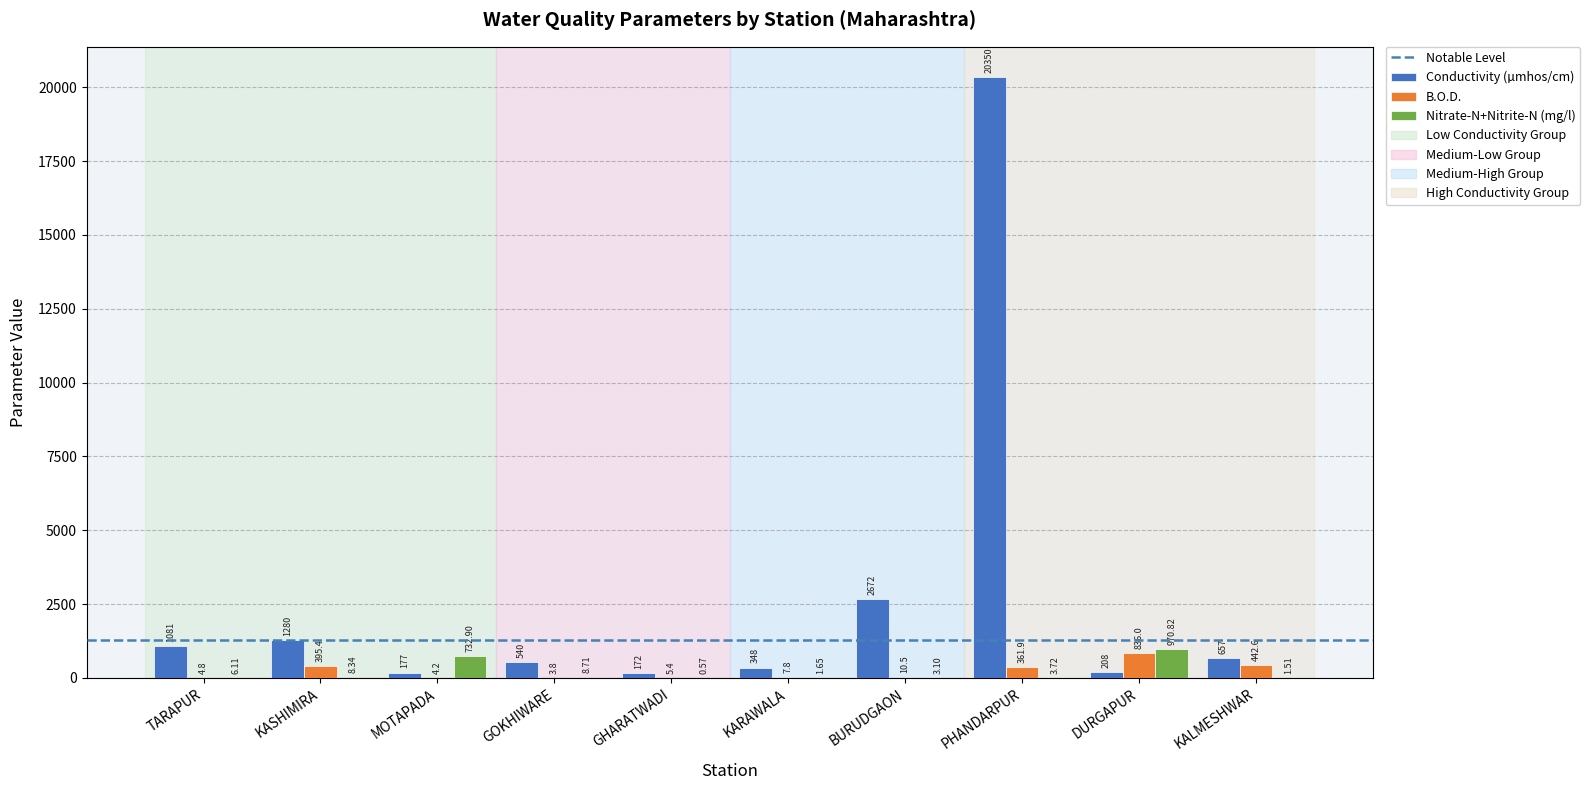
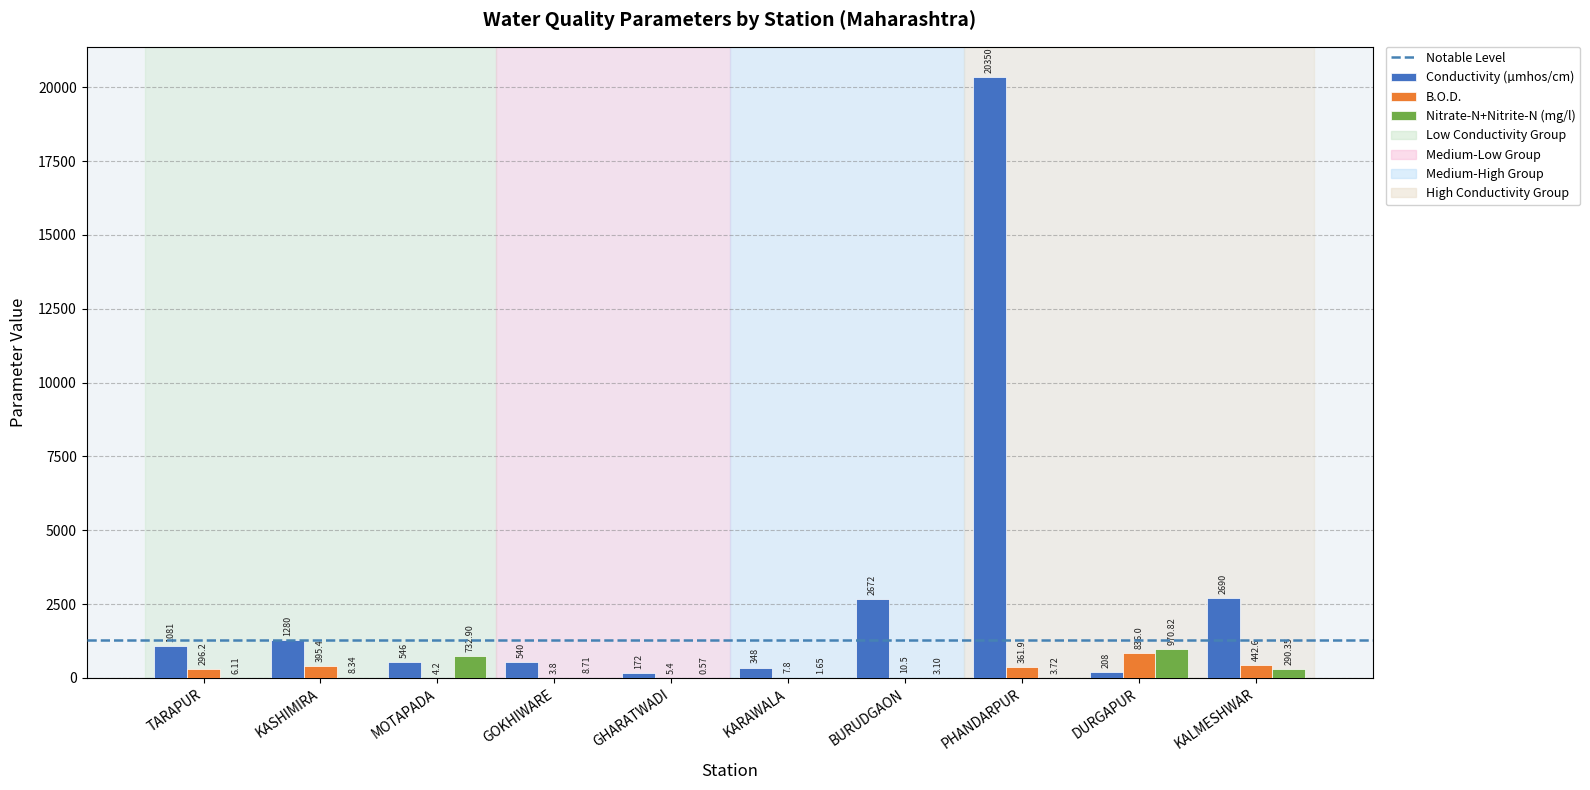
B.O.D., TARAPUR: 4.8 -> 296.2
Conductivity (µmhos/cm), MOTAPADA: 177 -> 546
Conductivity (µmhos/cm), KALMESHWAR: 657 -> 2690
Nitrate-N+Nitrite-N (mg/l), KALMESHWAR: 1.51 -> 290.35
